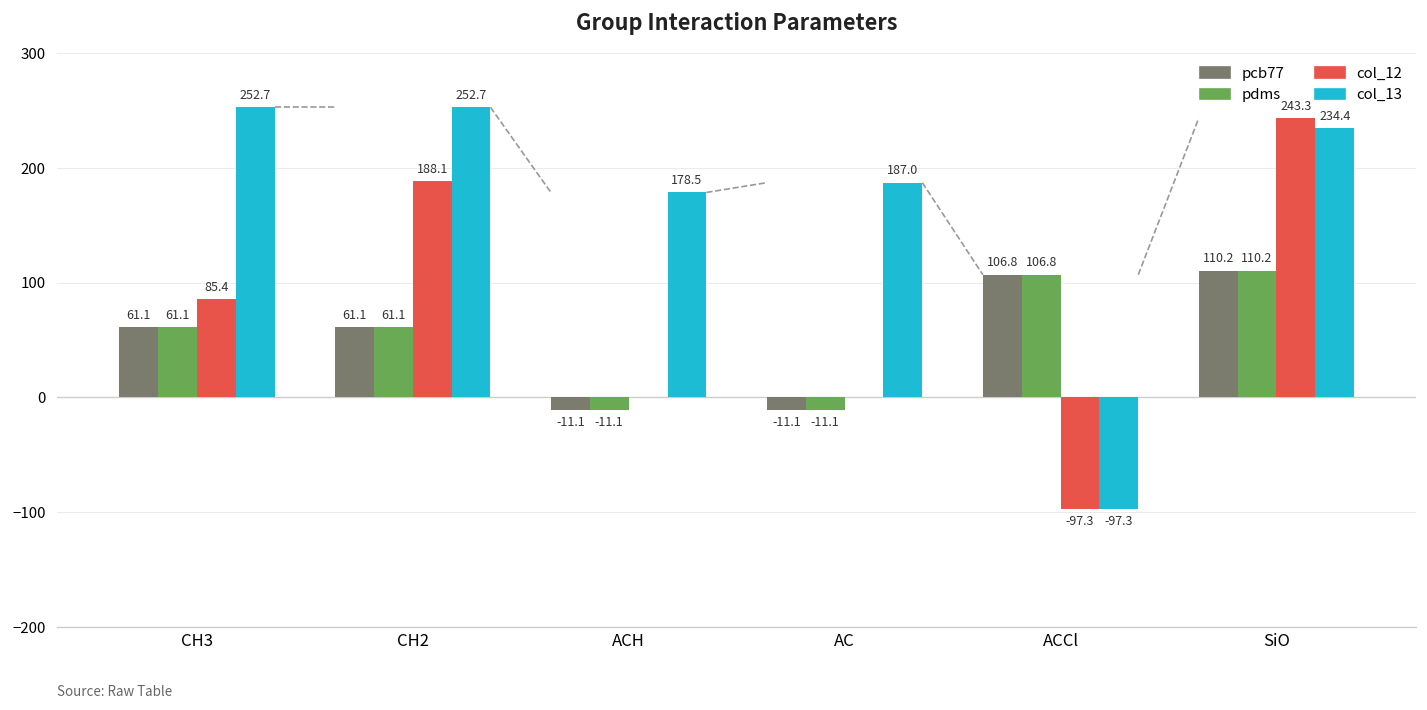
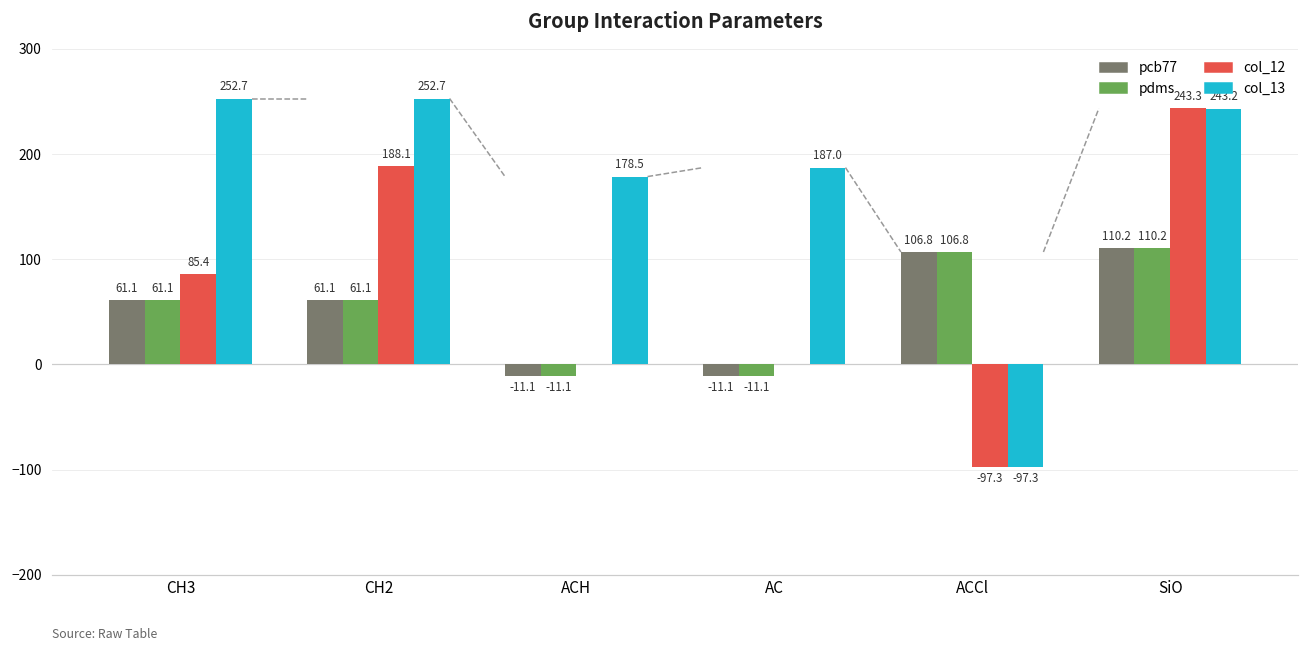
col_13, SiO: 234.4 -> 243.2
